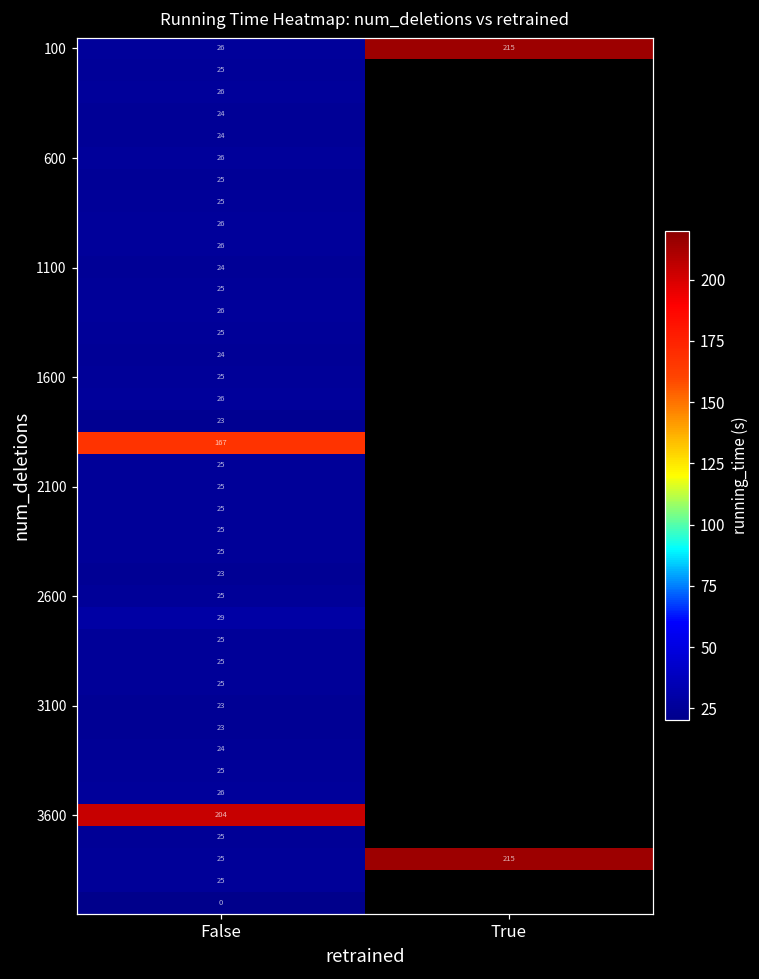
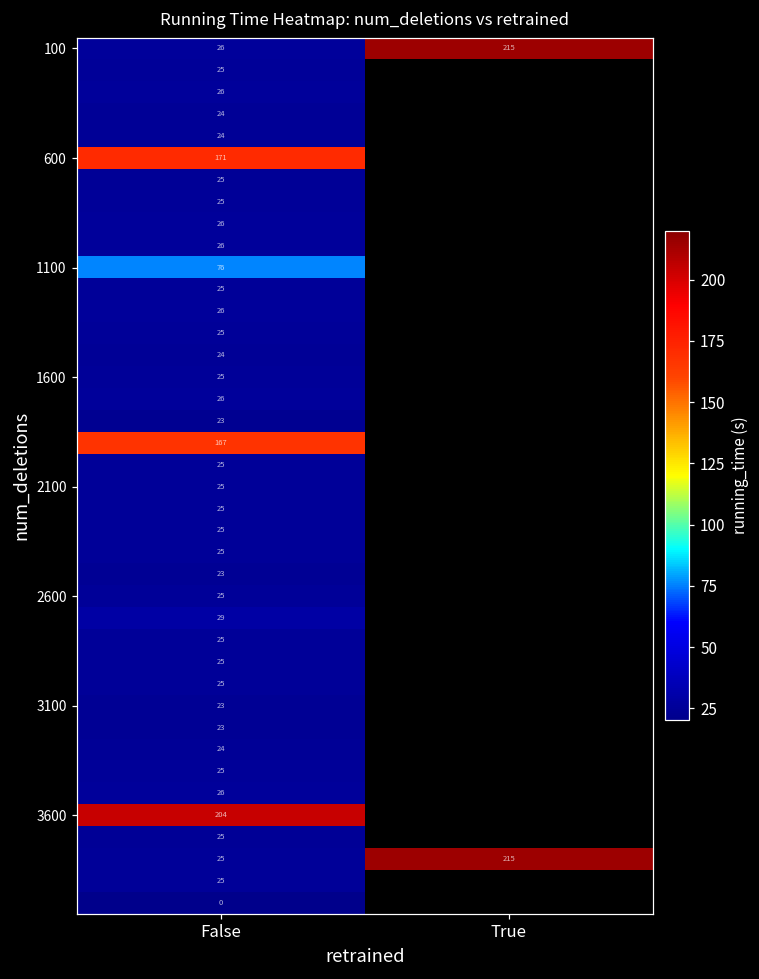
600, False: 26 -> 171
1100, False: 24 -> 76
